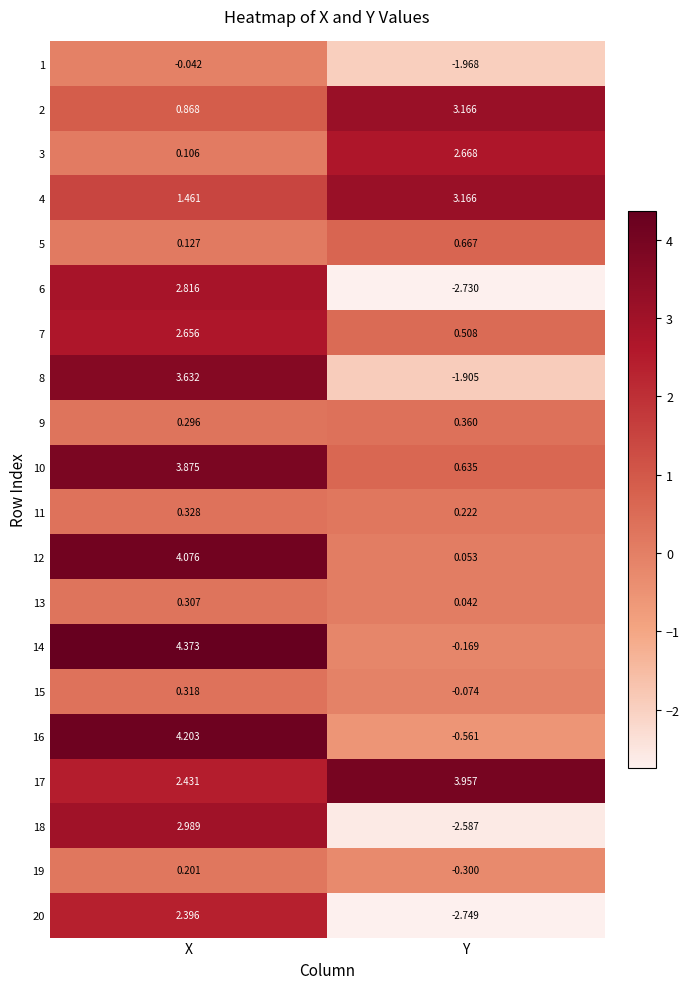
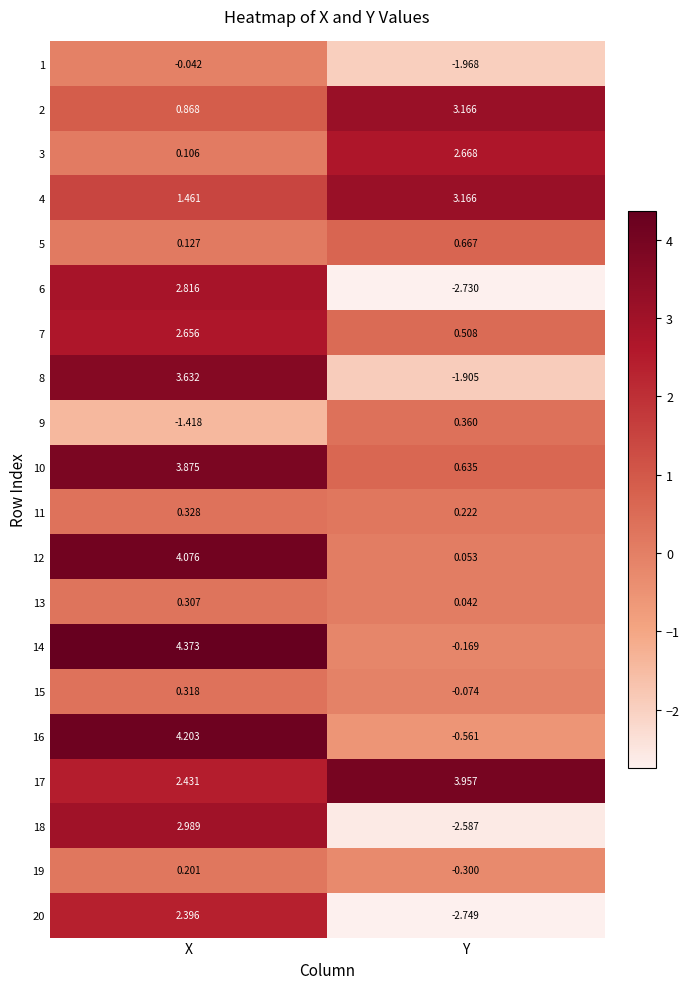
9, X: 0.296 -> -1.418
